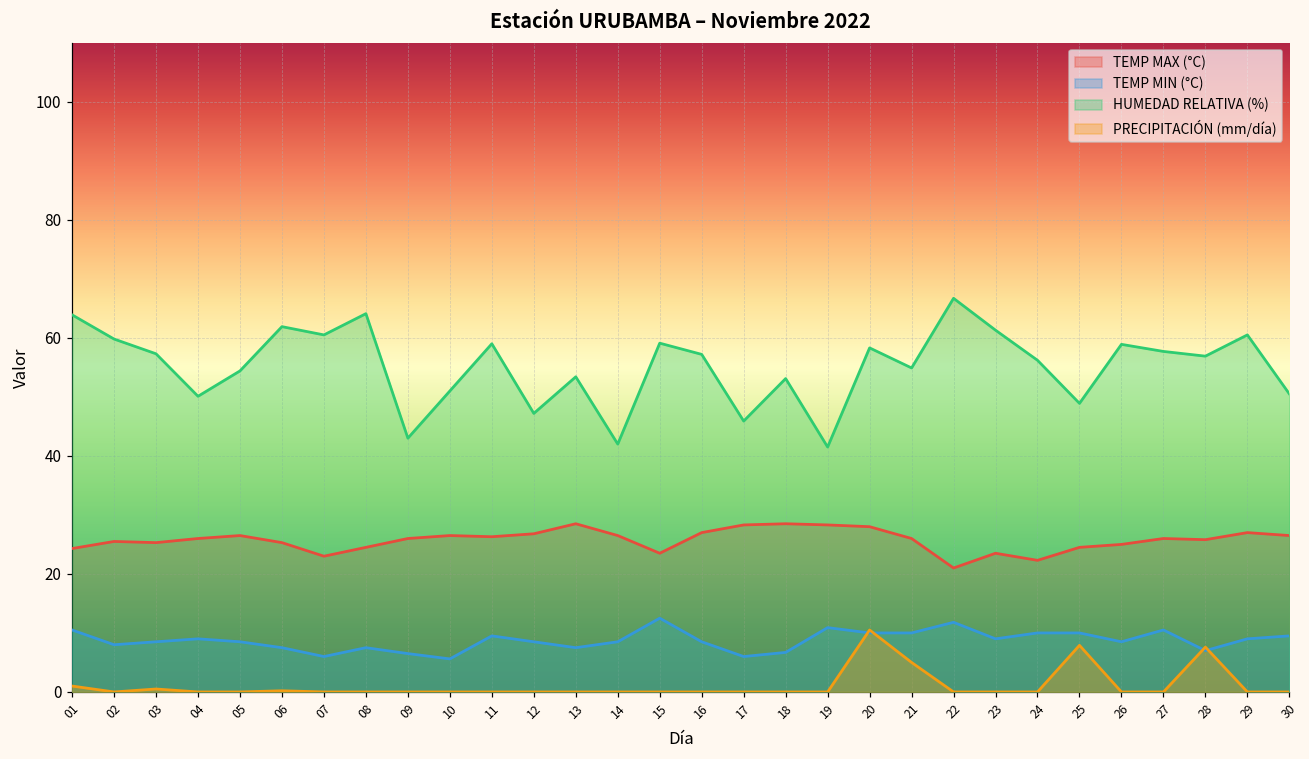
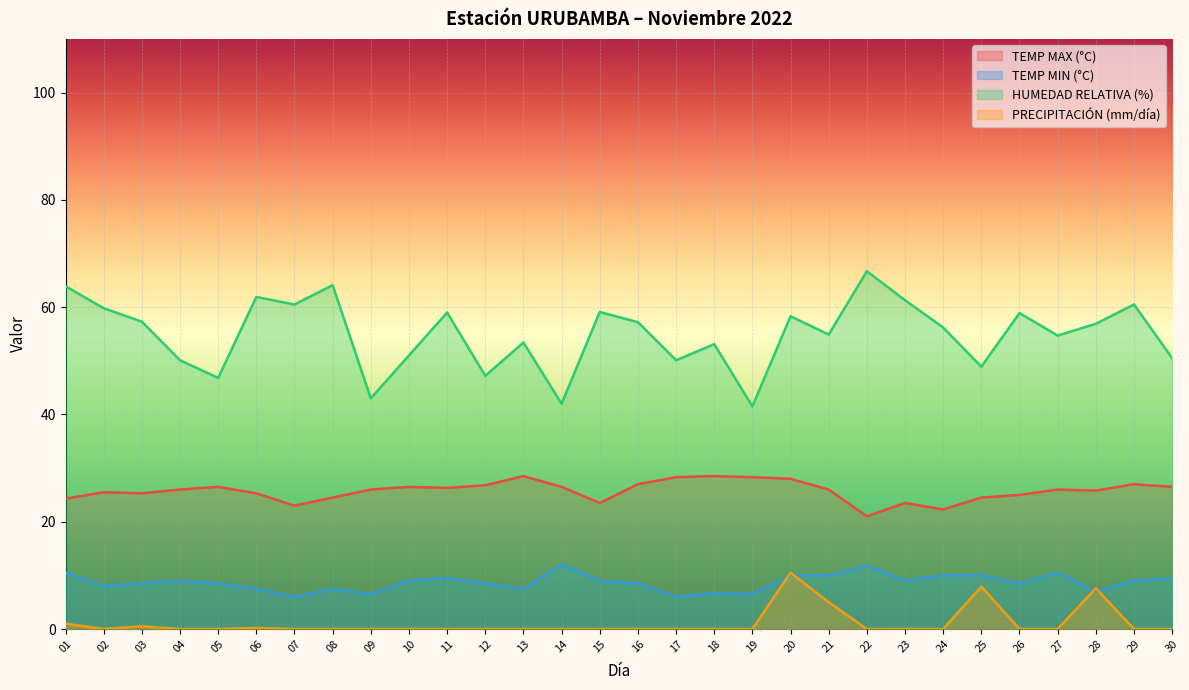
HUMEDAD RELATIVA (%), 05: 54 -> 47
TEMP MIN (°C), 10: 6 -> 9
TEMP MIN (°C), 14: 9 -> 12
TEMP MIN (°C), 15: 13 -> 9
HUMEDAD RELATIVA (%), 17: 46 -> 50
TEMP MIN (°C), 19: 11 -> 7
HUMEDAD RELATIVA (%), 27: 58 -> 55
